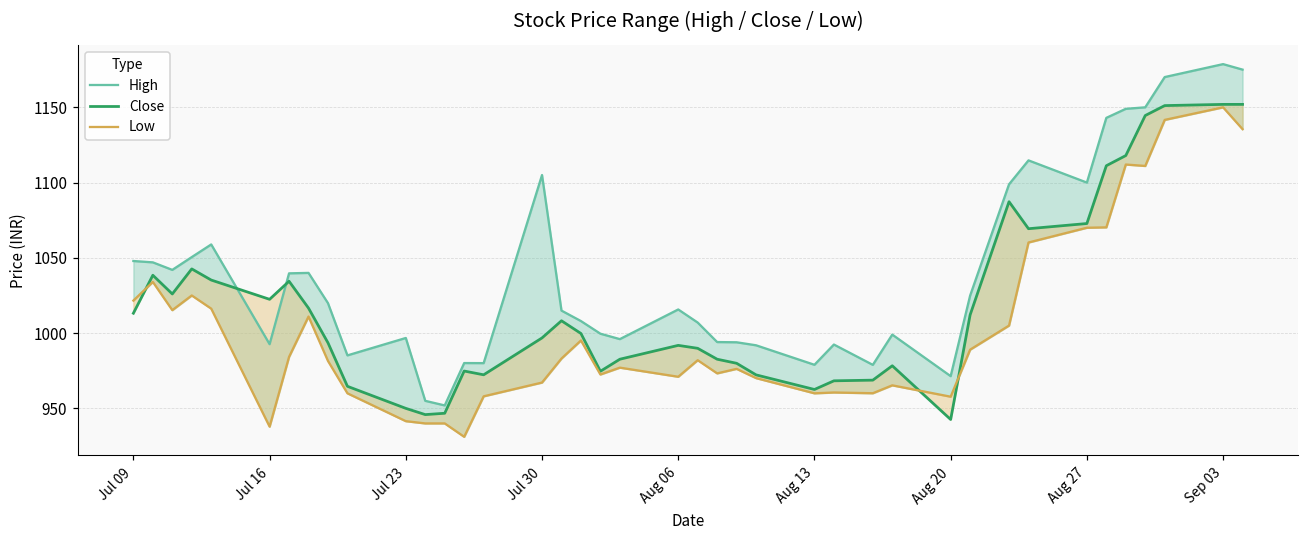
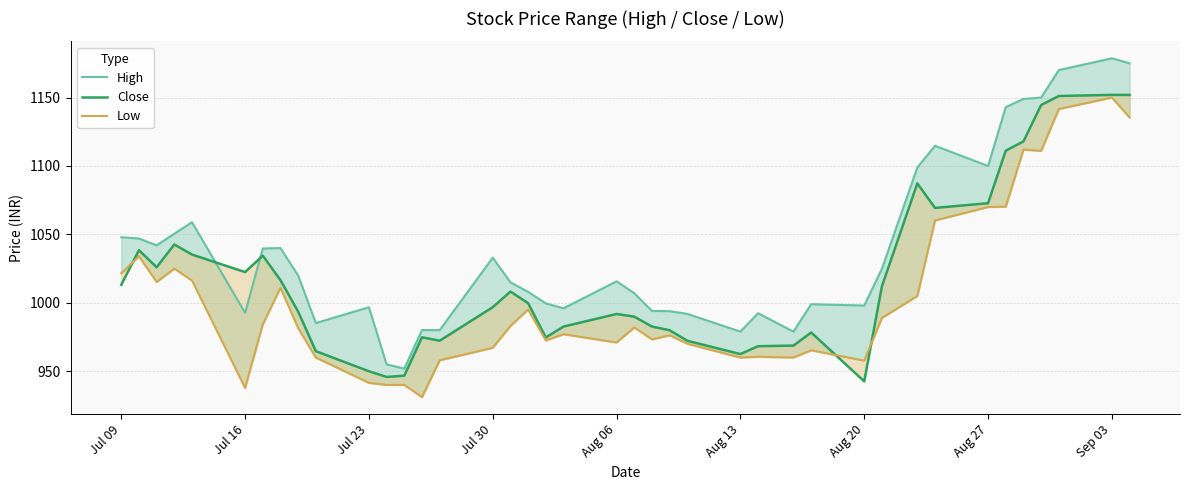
High, Jul 30: 1105 -> 1033
High, Aug 20: 971 -> 998
